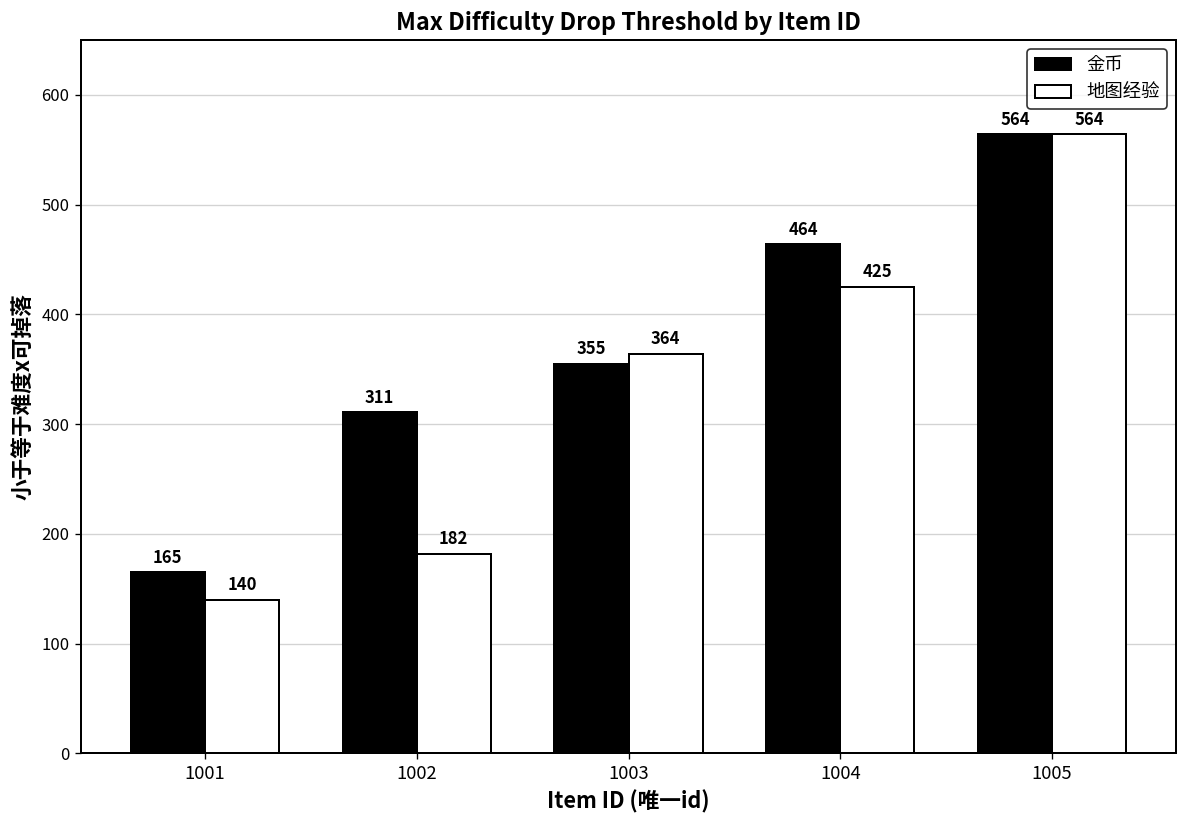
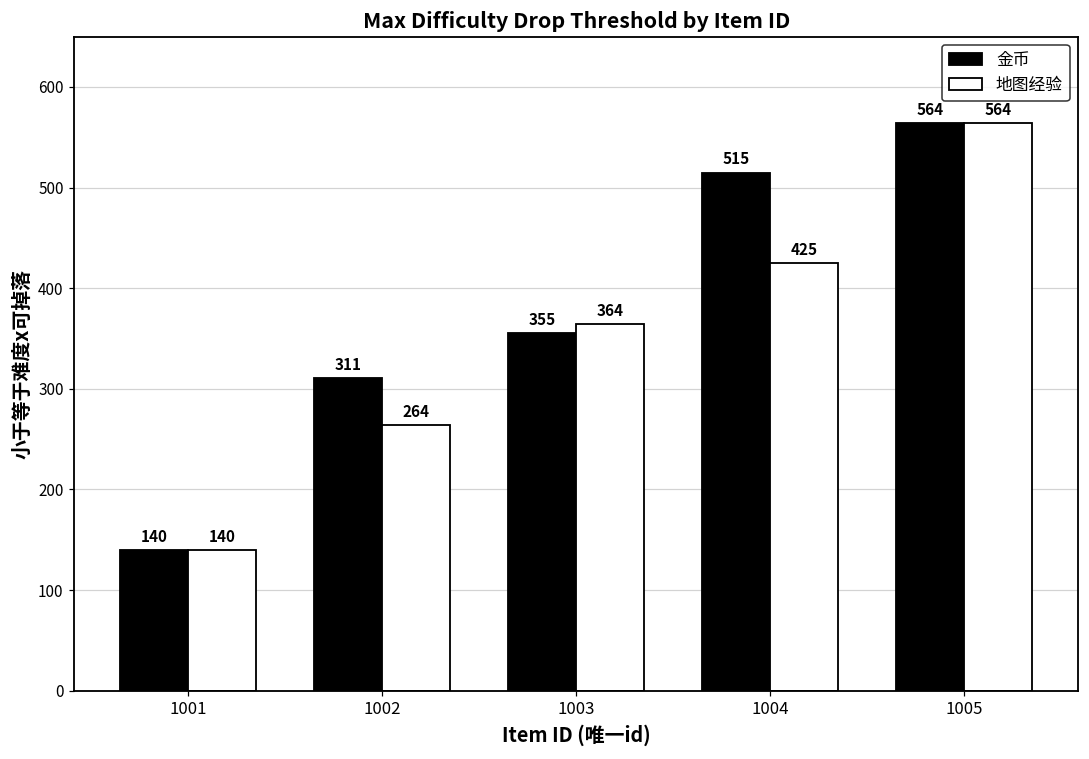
金币, 1001: 165 -> 140
地图经验, 1002: 182 -> 264
金币, 1004: 464 -> 515
